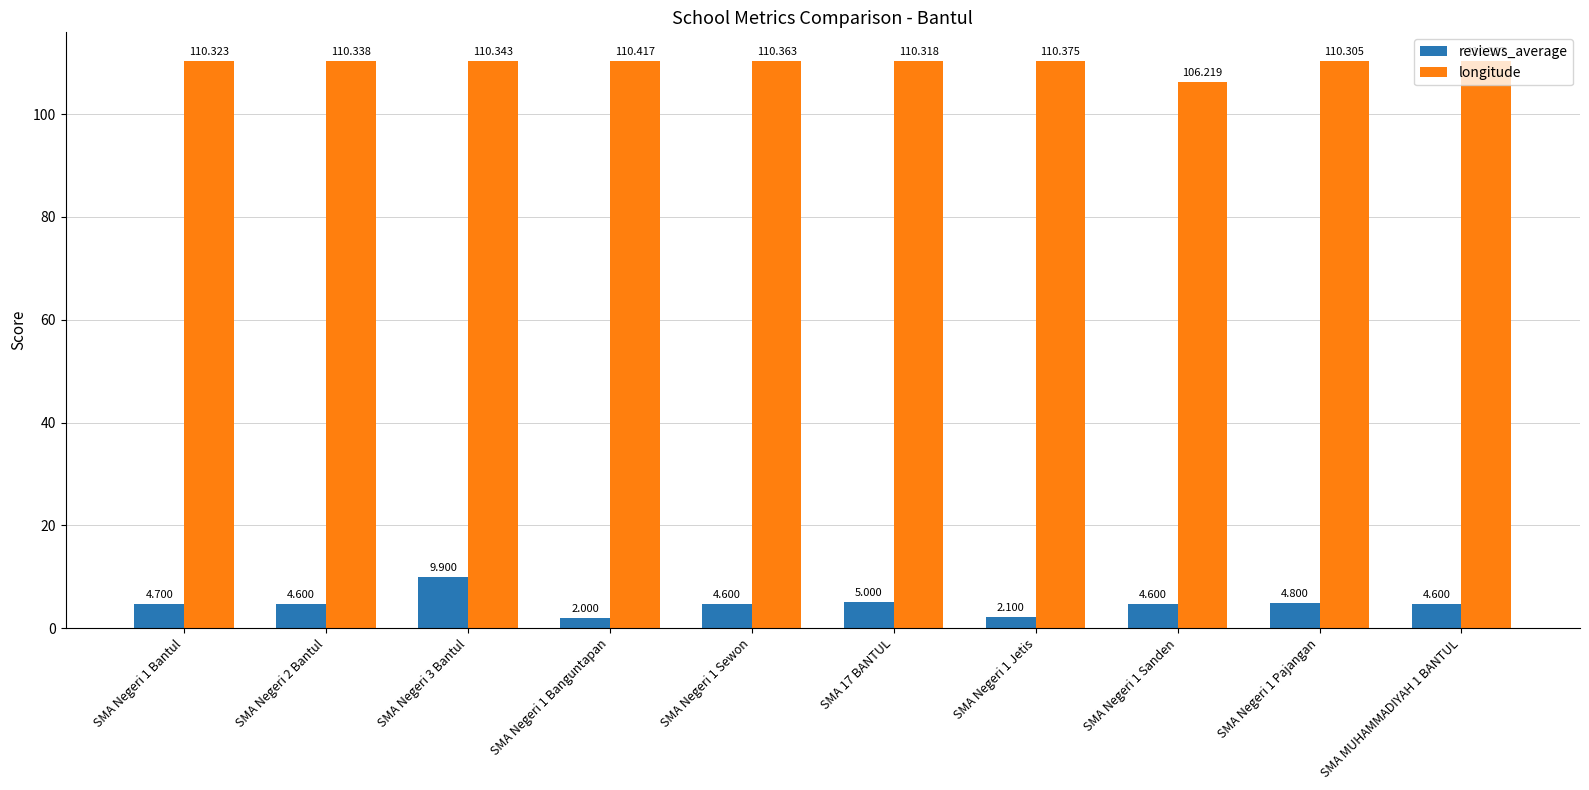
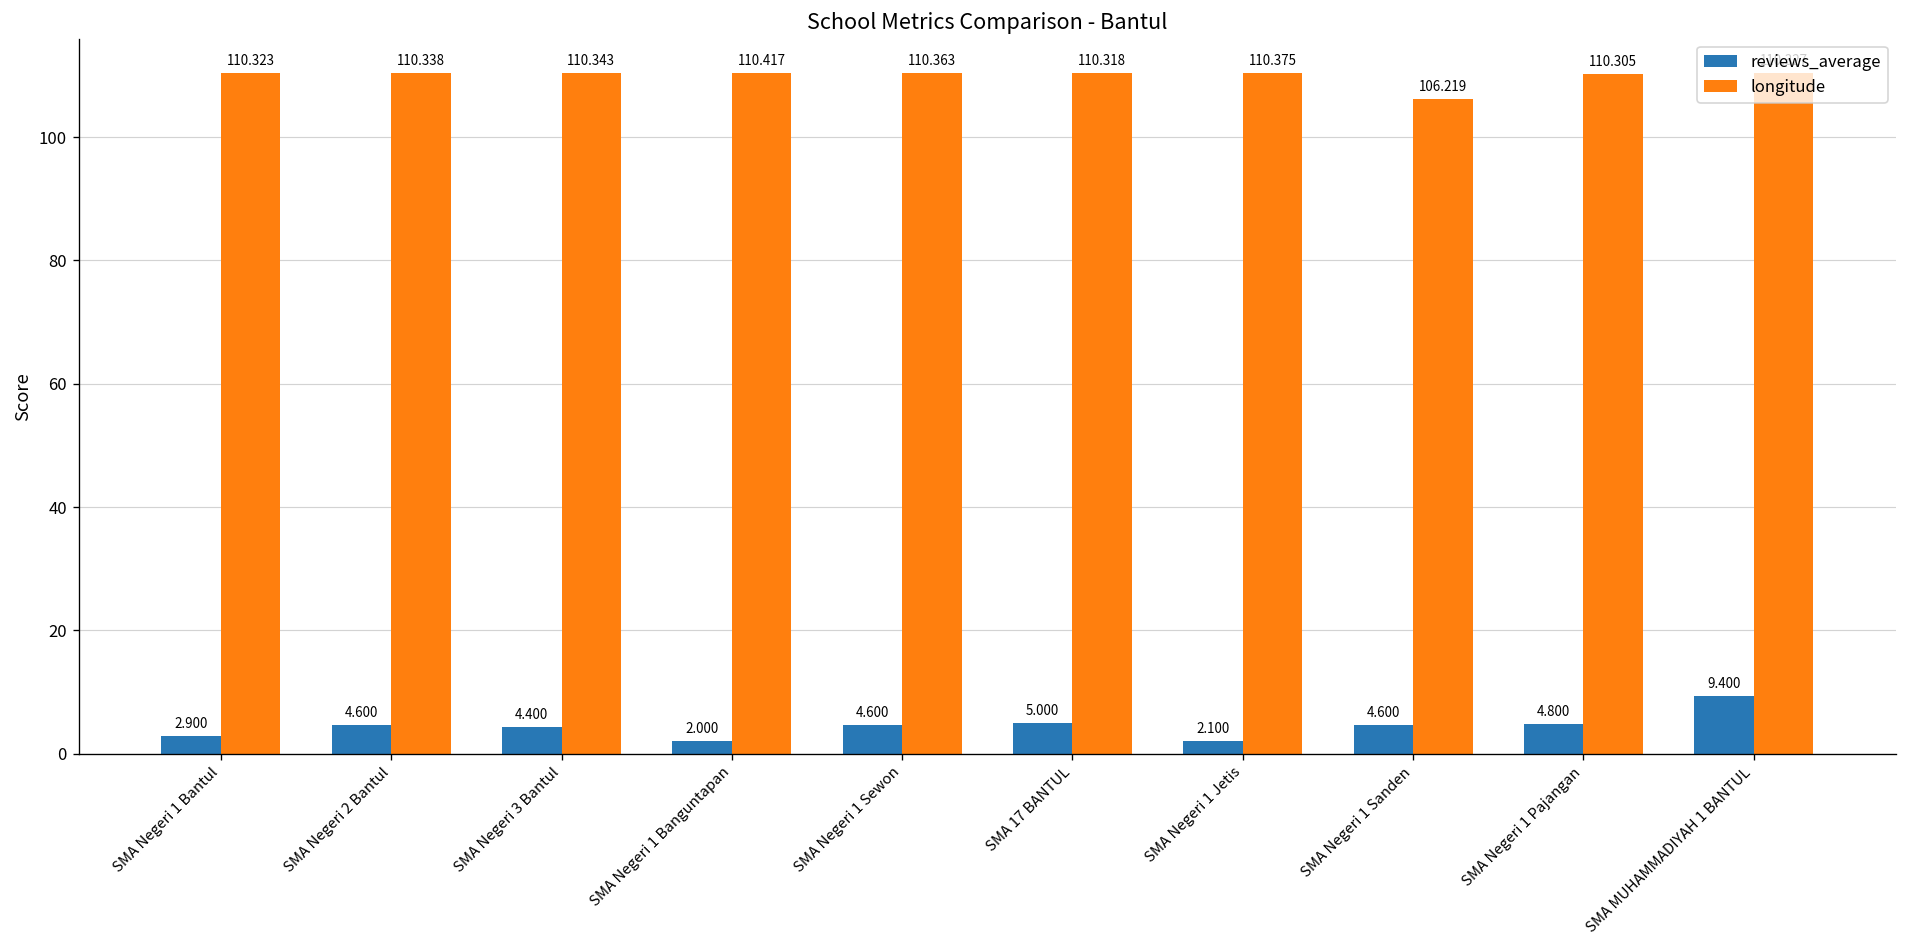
reviews_average, SMA Negeri 1 Bantul: 4.700 -> 2.900
reviews_average, SMA Negeri 3 Bantul: 9.900 -> 4.400
reviews_average, SMA MUHAMMADIYAH 1 BANTUL: 4.600 -> 9.400
